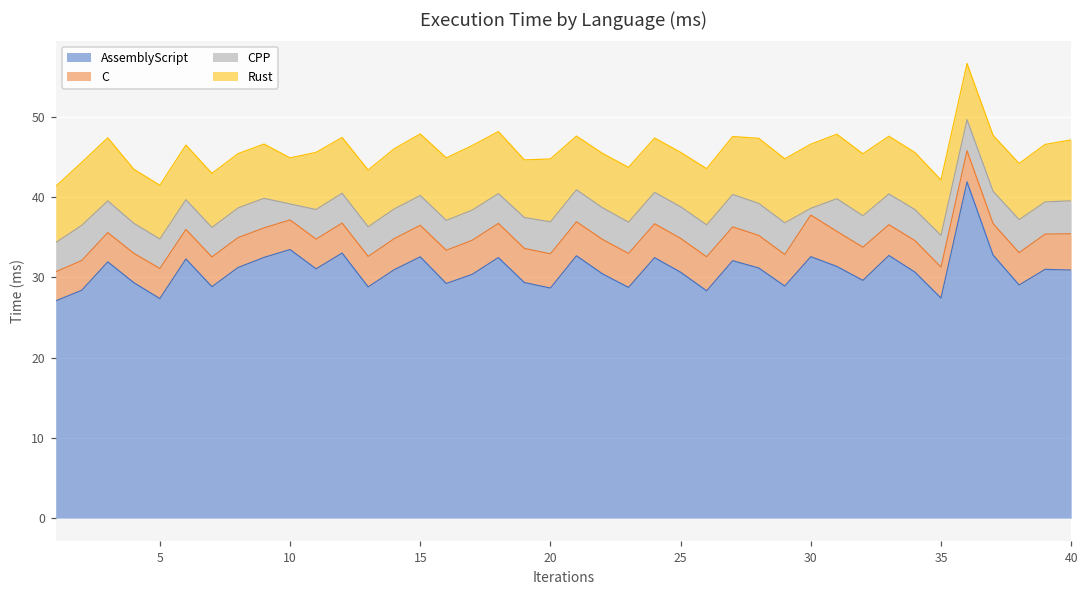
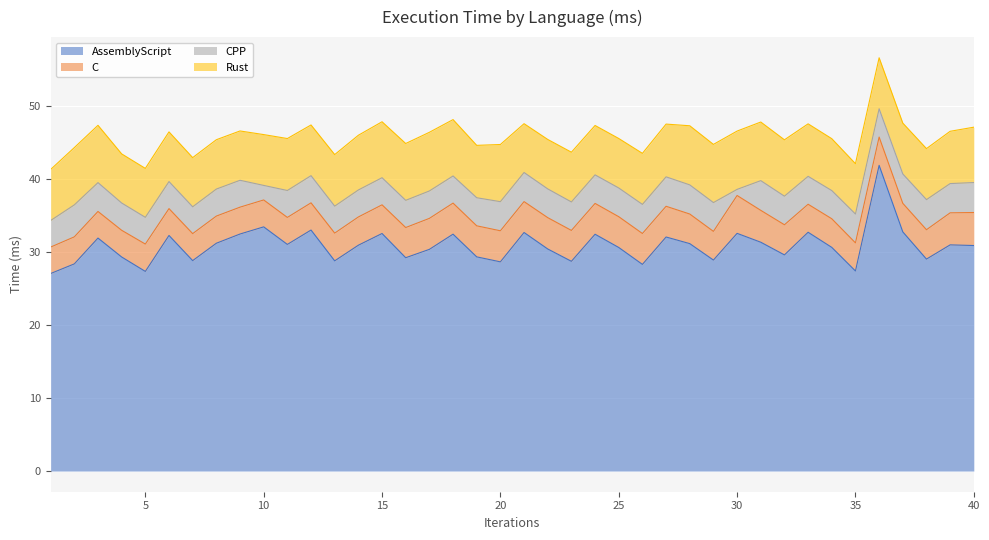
Rust, 10: 6 -> 7
